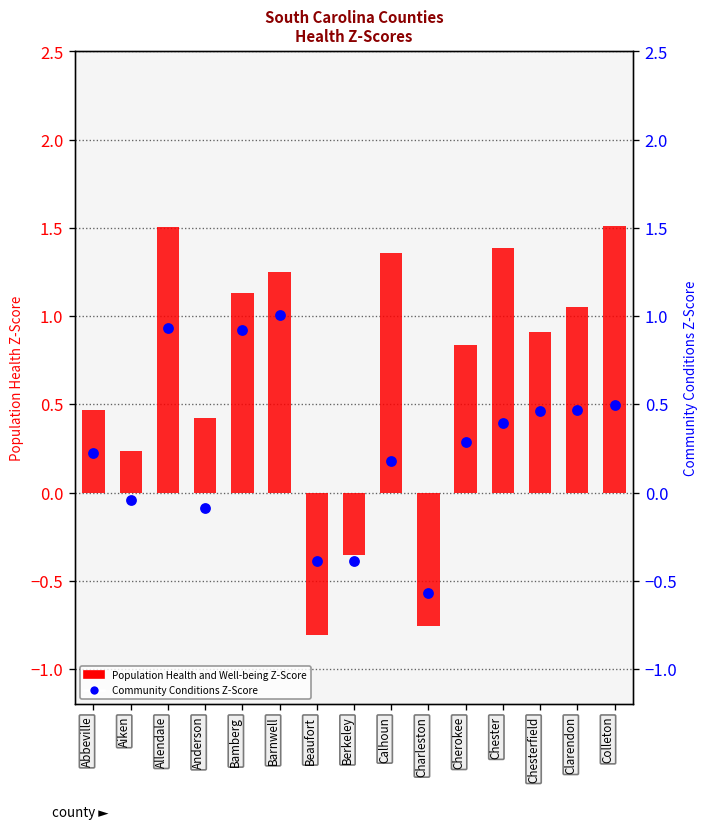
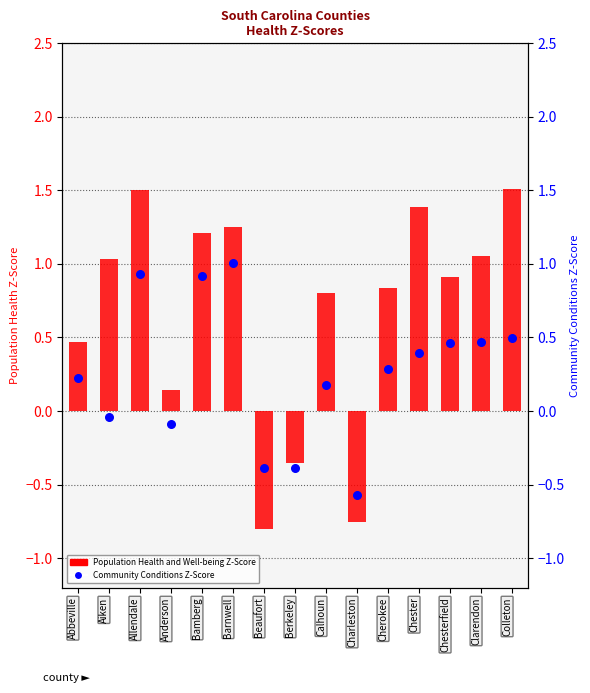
Population Health and Well-being Z-Score, Aiken: 0.24 -> 1.03
Population Health and Well-being Z-Score, Anderson: 0.42 -> 0.15
Population Health and Well-being Z-Score, Bamberg: 1.13 -> 1.21
Population Health and Well-being Z-Score, Calhoun: 1.35 -> 0.80
